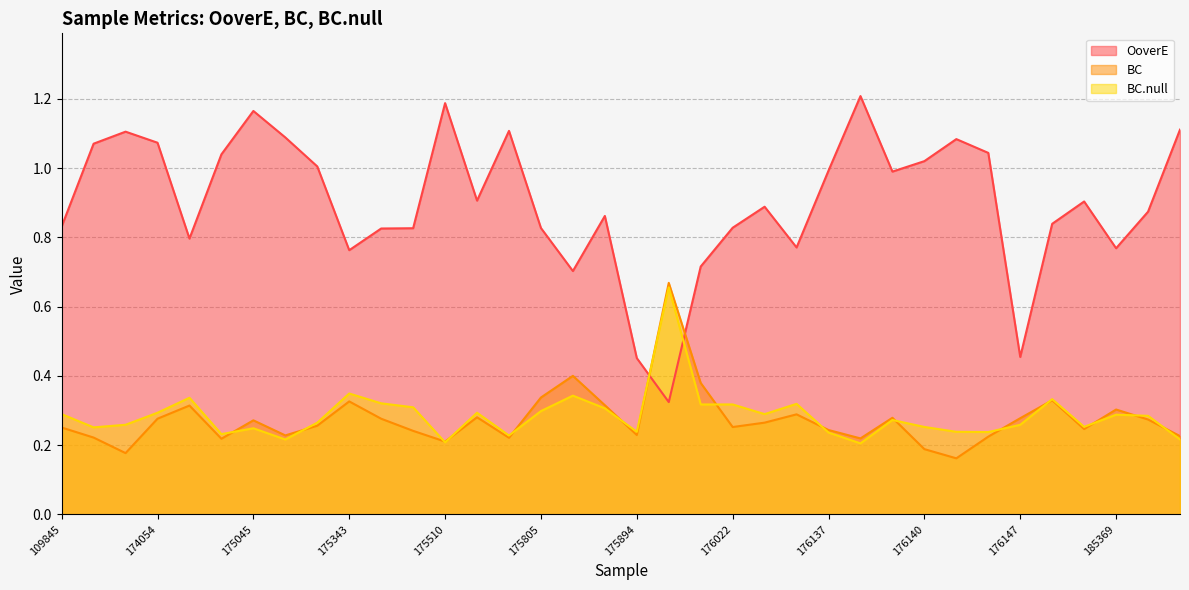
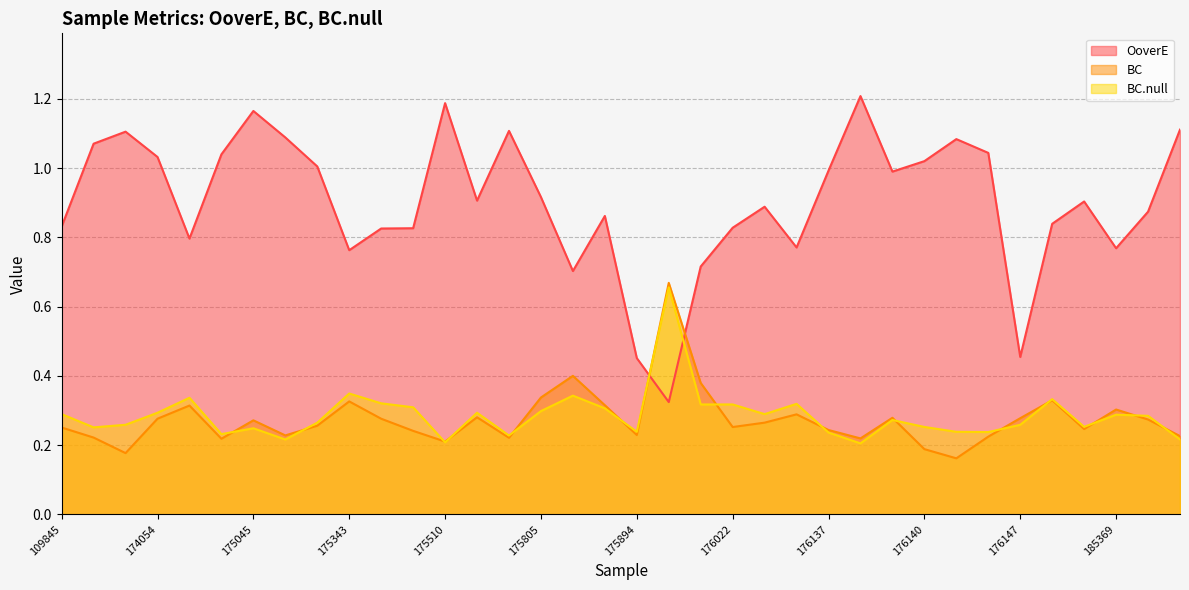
OoverE, 174054: 1.07 -> 1.03
OoverE, 175805: 0.83 -> 0.92
